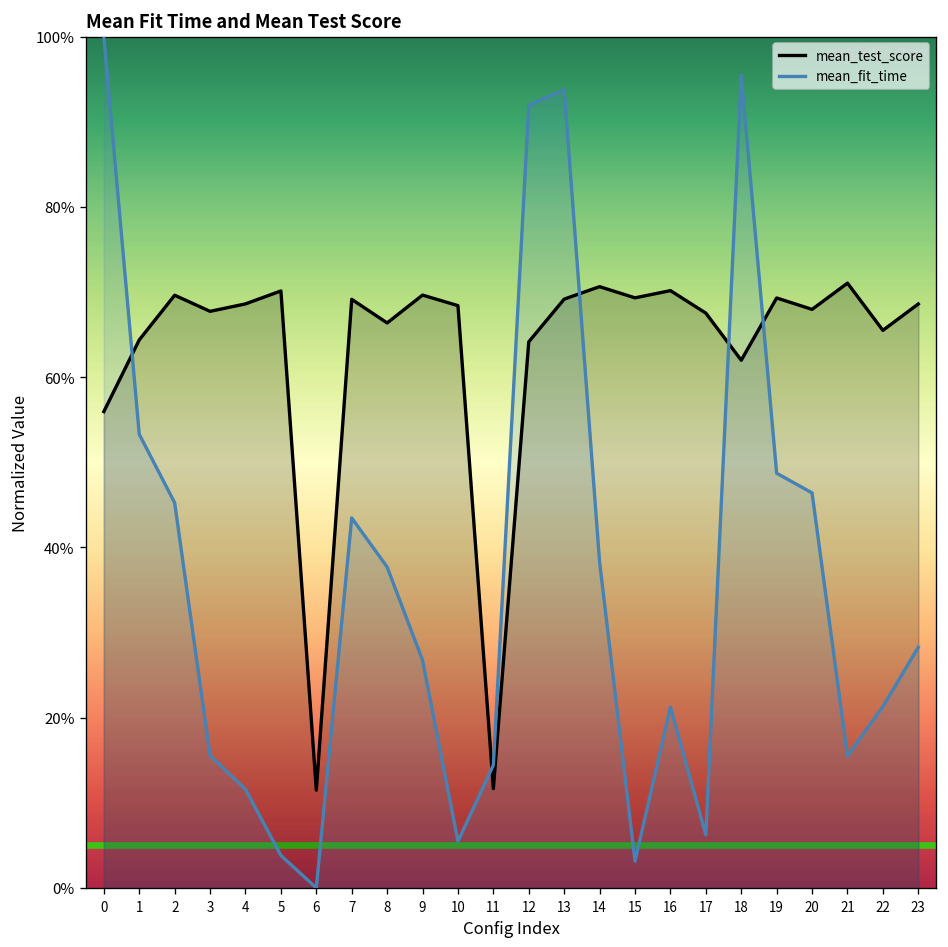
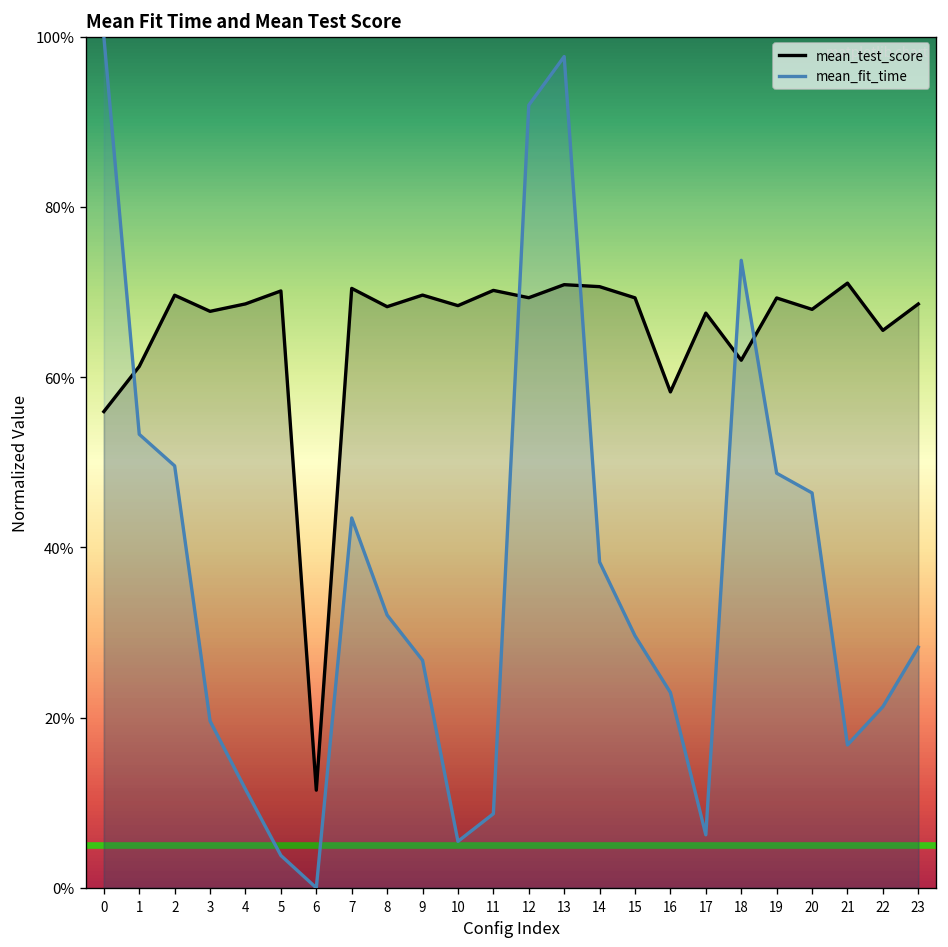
mean_test_score, 1: 64% -> 61%
mean_fit_time, 2: 45% -> 50%
mean_fit_time, 3: 16% -> 20%
mean_test_score, 7: 69% -> 70%
mean_test_score, 8: 66% -> 68%
mean_fit_time, 8: 38% -> 32%
mean_test_score, 11: 12% -> 70%
mean_fit_time, 11: 14% -> 9%
mean_test_score, 12: 64% -> 69%
mean_test_score, 13: 69% -> 71%
mean_fit_time, 13: 94% -> 98%
mean_fit_time, 15: 3% -> 30%
mean_test_score, 16: 70% -> 58%
mean_fit_time, 16: 21% -> 23%
mean_fit_time, 18: 95% -> 74%
mean_fit_time, 21: 15% -> 17%
